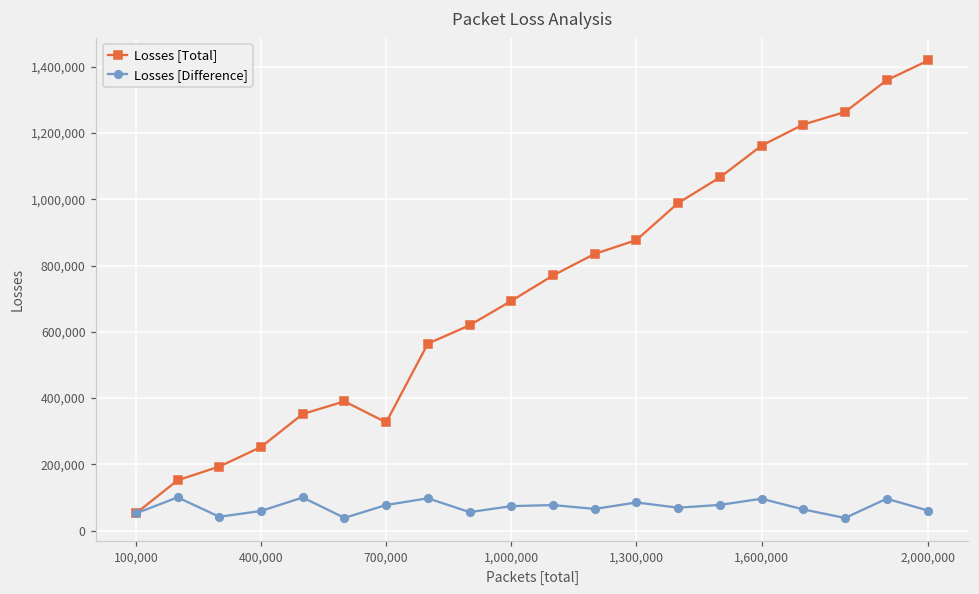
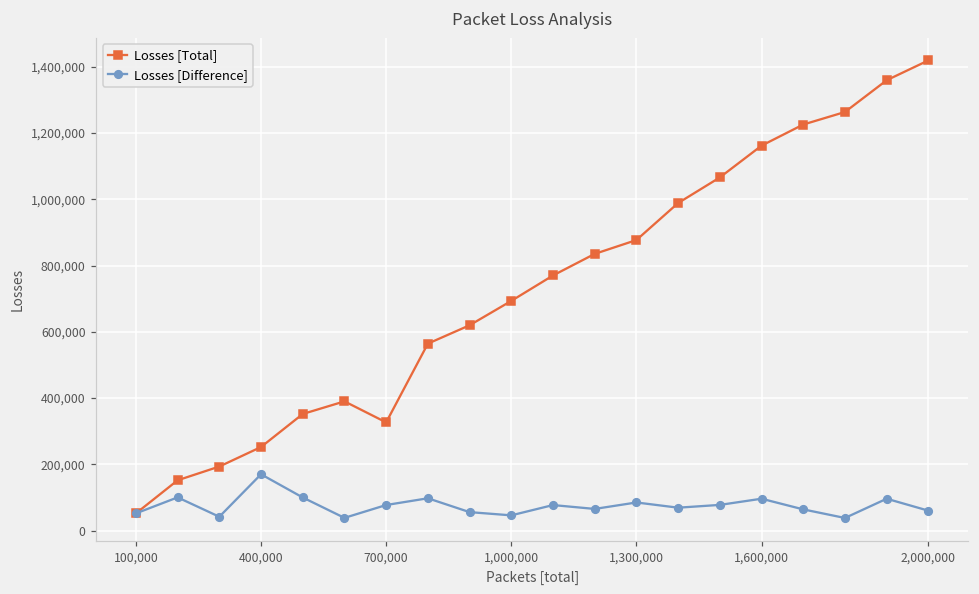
Losses [Difference], 400,000: 60,000 -> 170,000
Losses [Difference], 1,000,000: 70,000 -> 50,000
